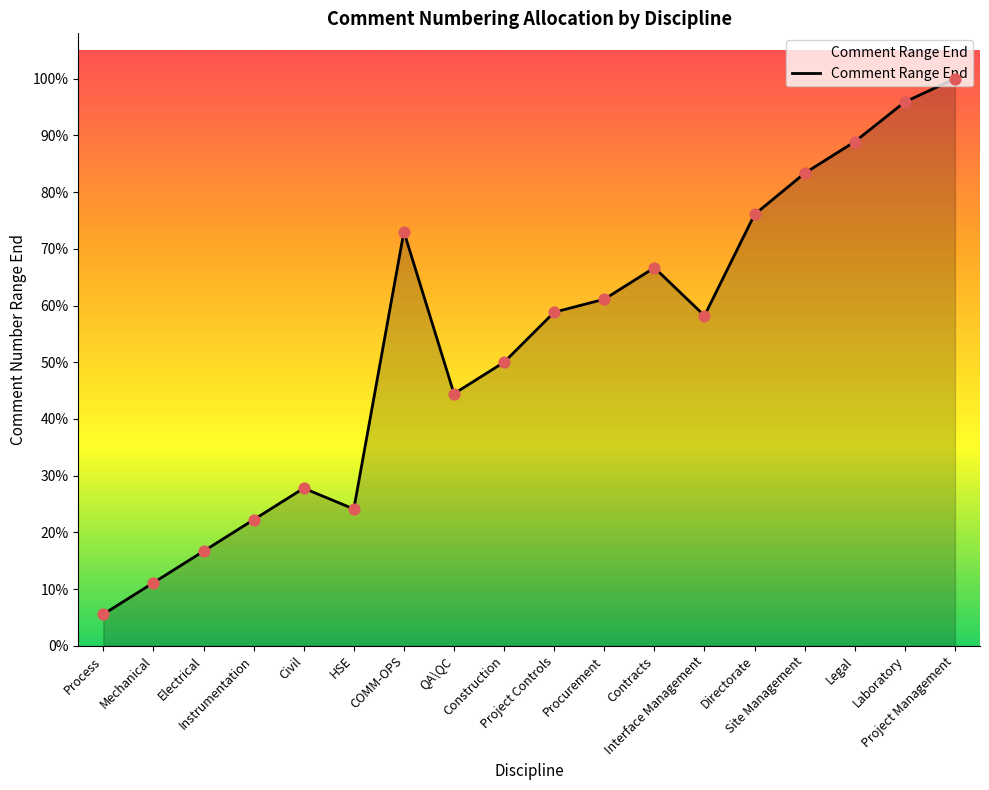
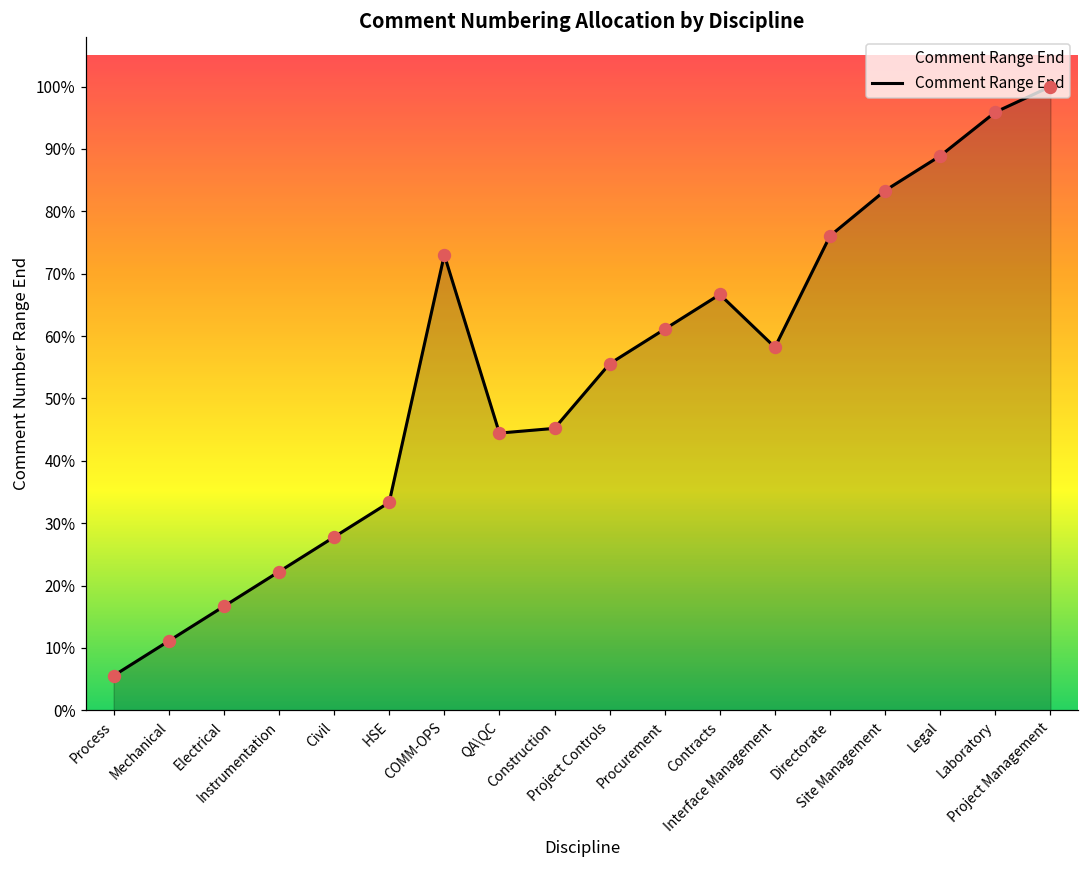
HSE: 24% -> 33%
Construction: 50% -> 45%
Project Controls: 59% -> 56%
